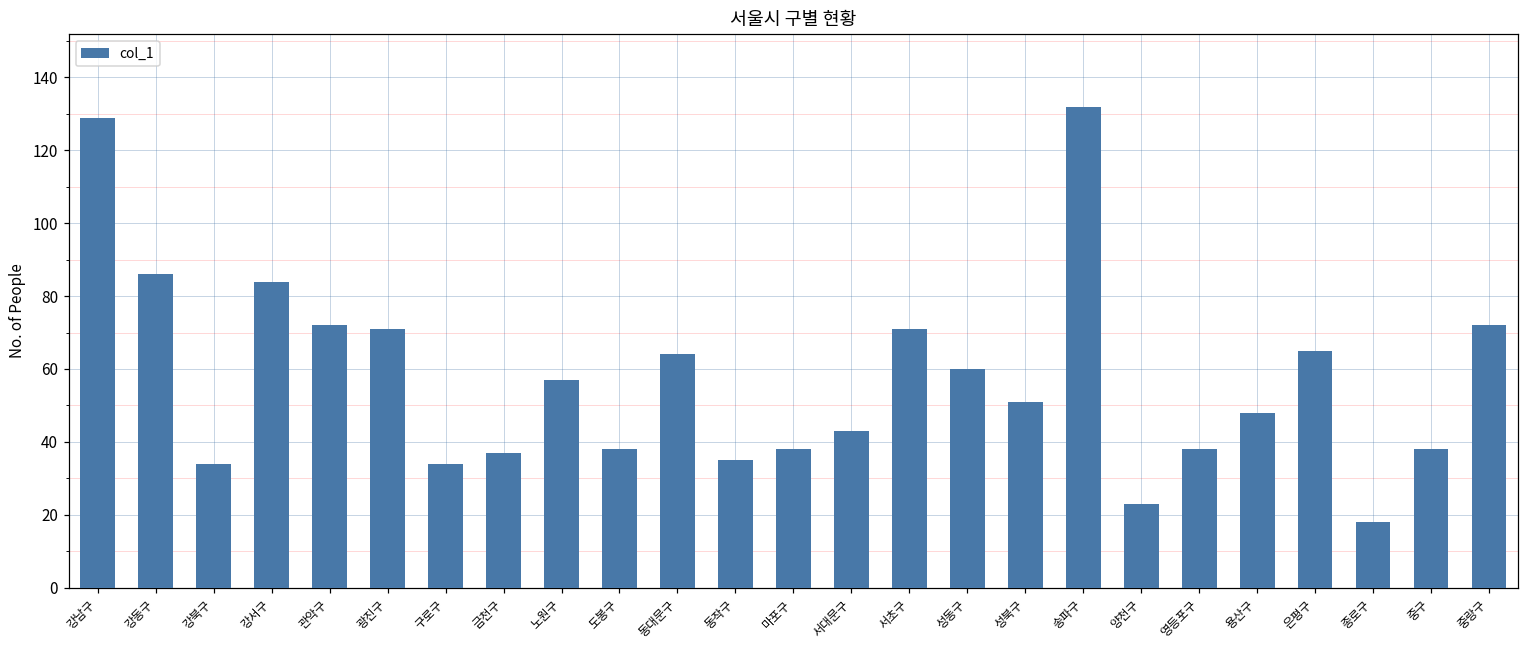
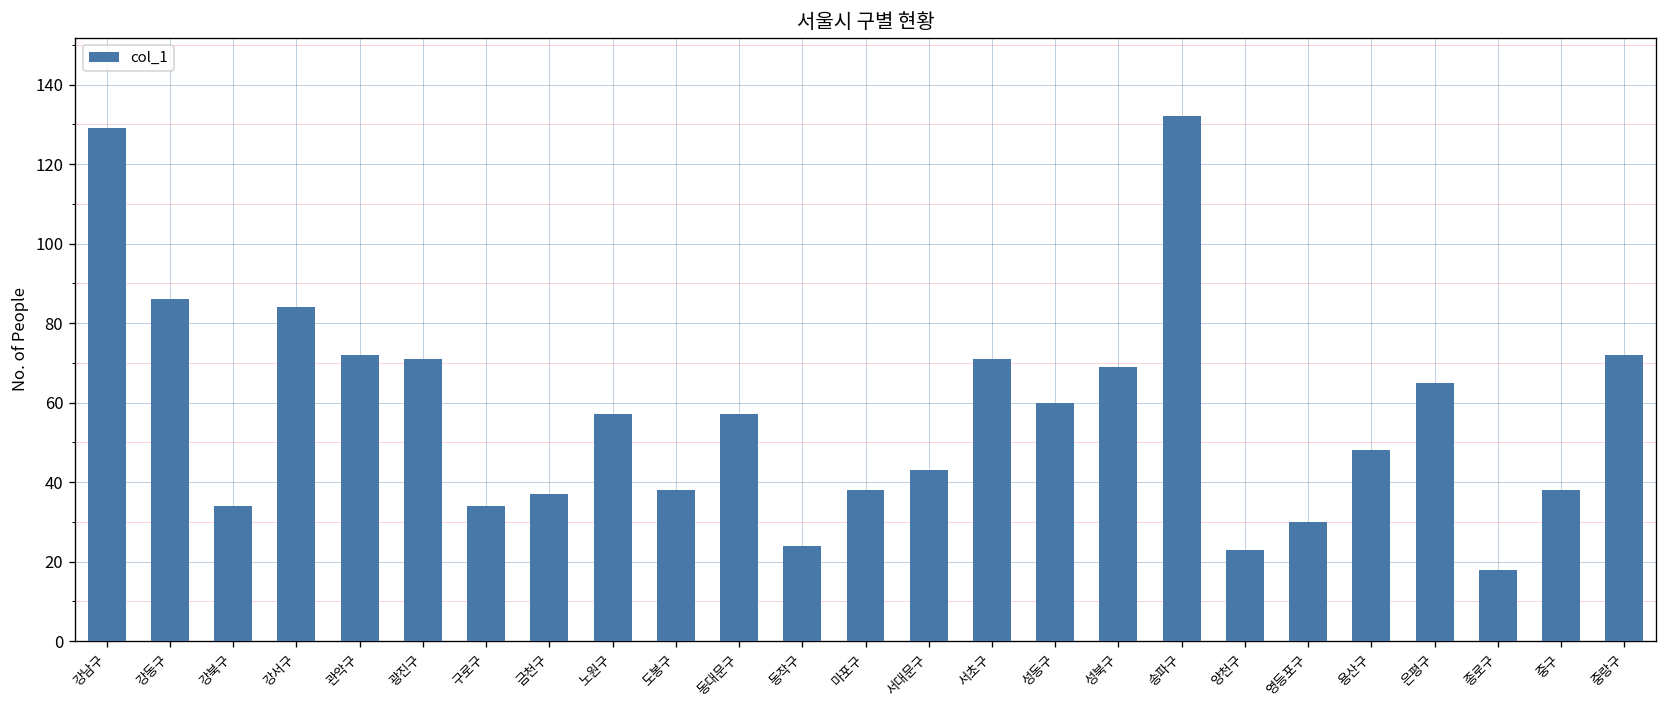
동대문구: 64 -> 57
동작구: 35 -> 24
성북구: 51 -> 69
영등포구: 38 -> 30
